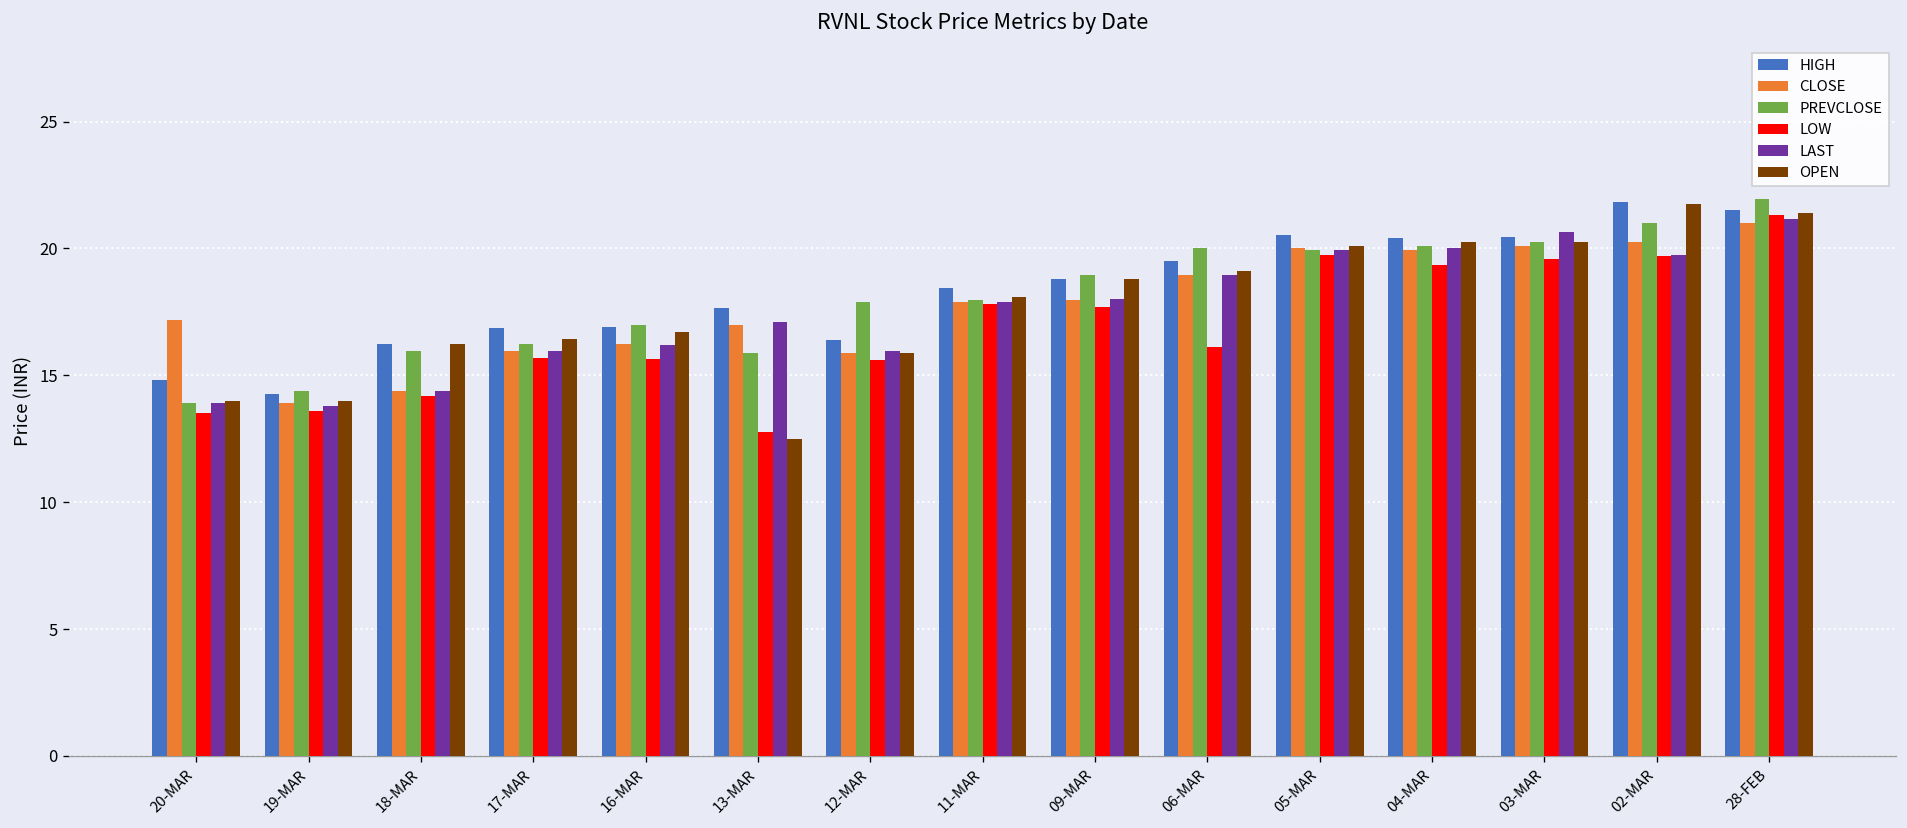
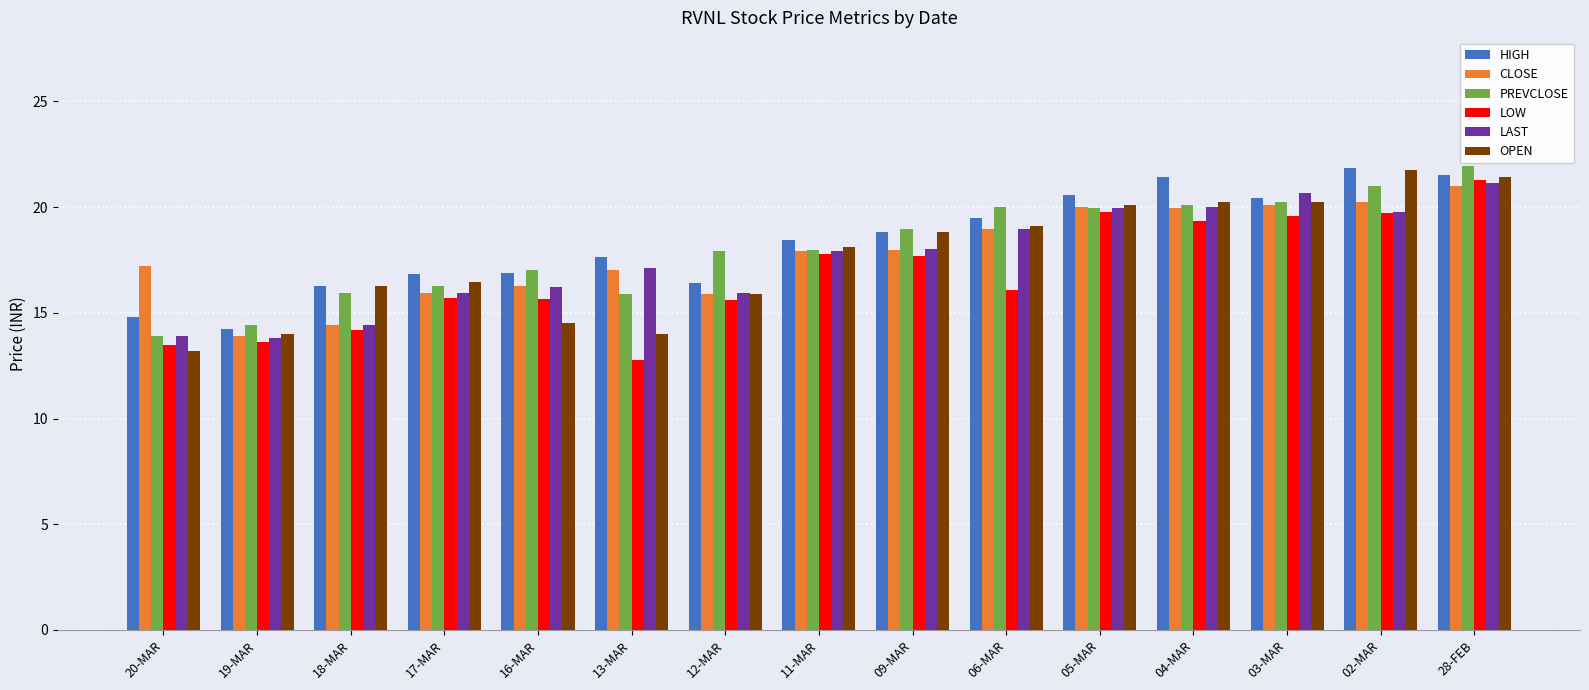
OPEN, 20-MAR: 14.0 -> 13.2
OPEN, 16-MAR: 16.7 -> 14.5
OPEN, 13-MAR: 12.5 -> 14.0
HIGH, 04-MAR: 20.4 -> 21.4
